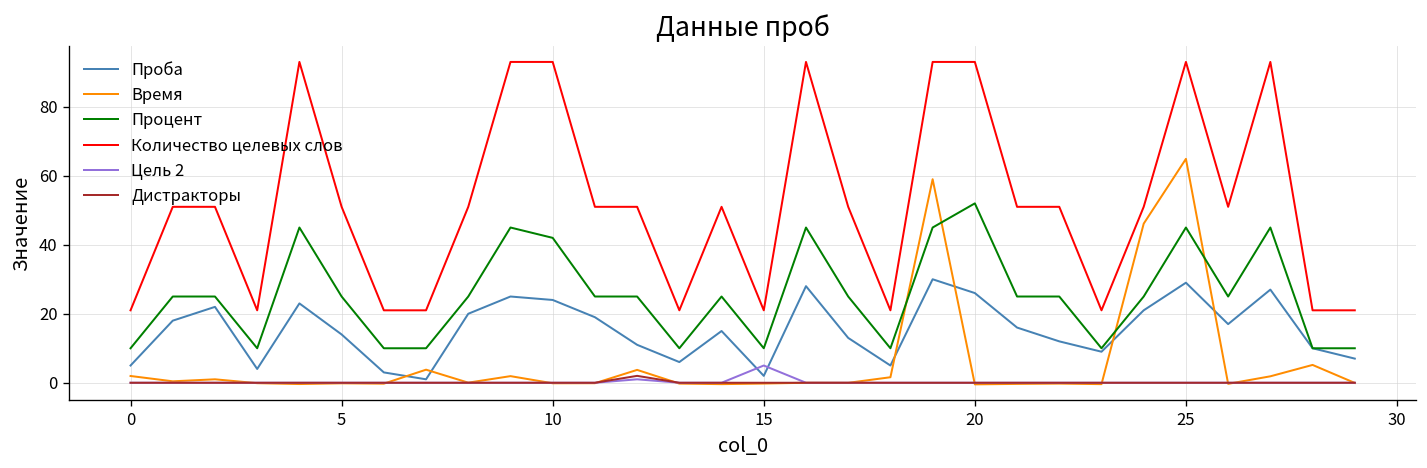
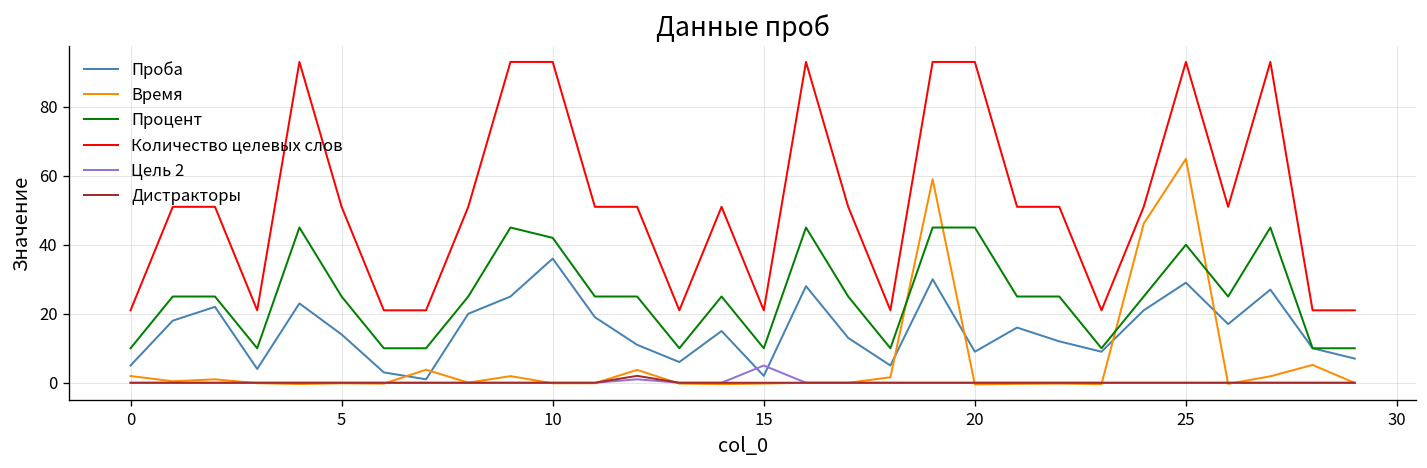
Проба, 10: 24 -> 36
Проба, 20: 26 -> 9
Процент, 20: 52 -> 45
Процент, 25: 45 -> 40
